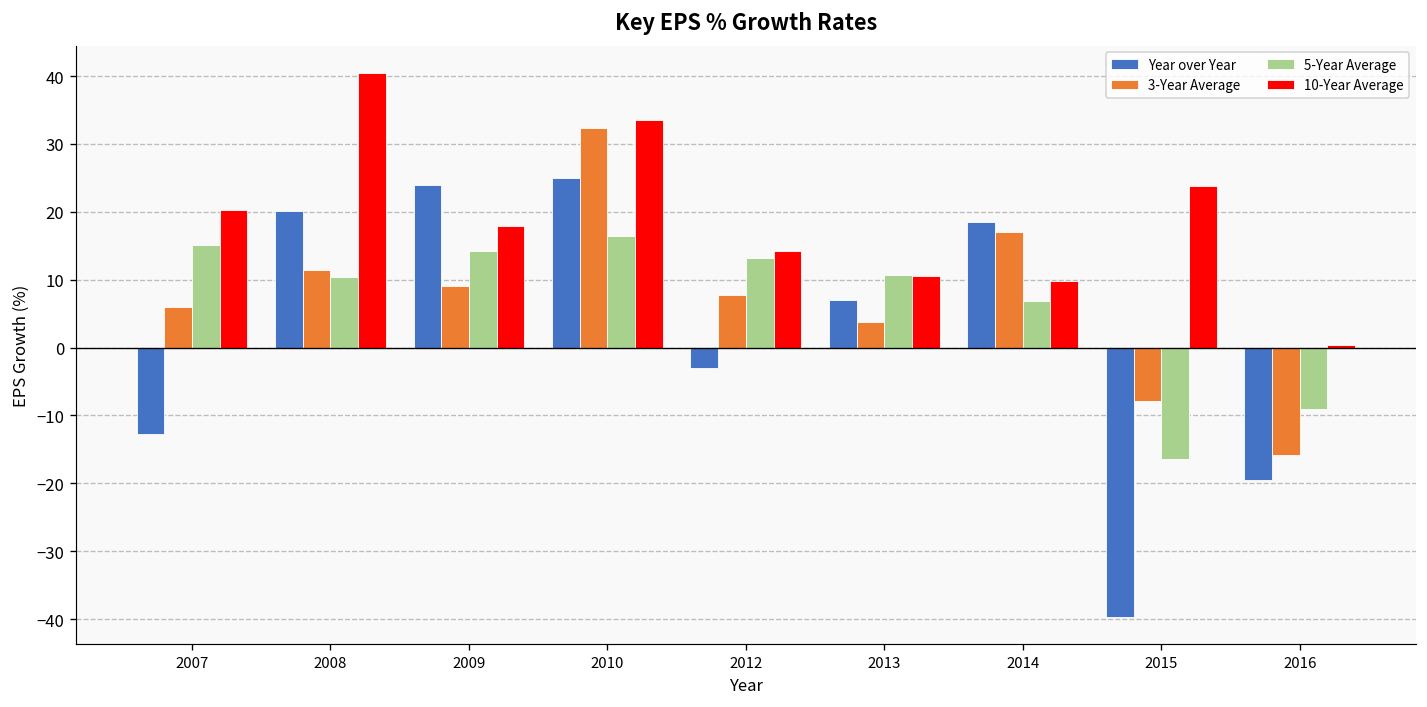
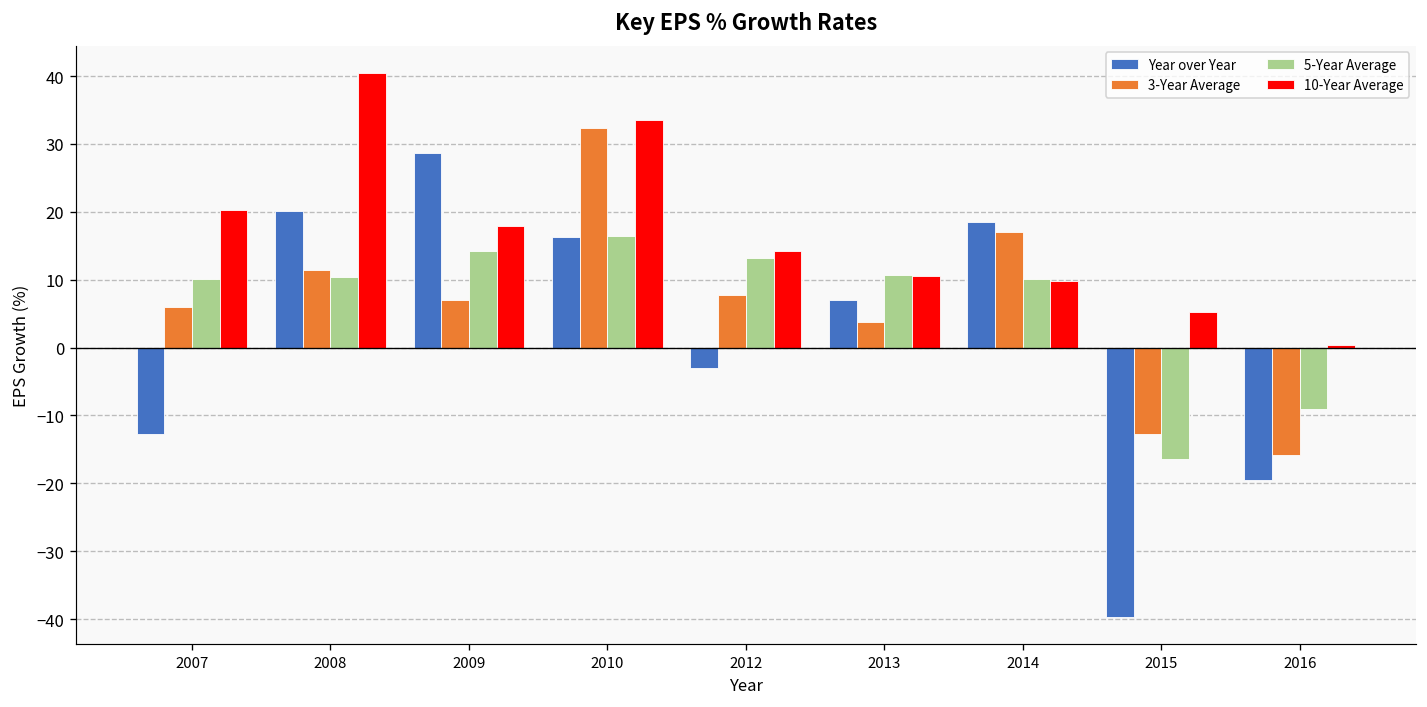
5-Year Average, 2007: 15 -> 10
Year over Year, 2009: 24 -> 29
3-Year Average, 2009: 9 -> 7
Year over Year, 2010: 25 -> 16
5-Year Average, 2014: 7 -> 10
3-Year Average, 2015: -8 -> -13
10-Year Average, 2015: 24 -> 5
